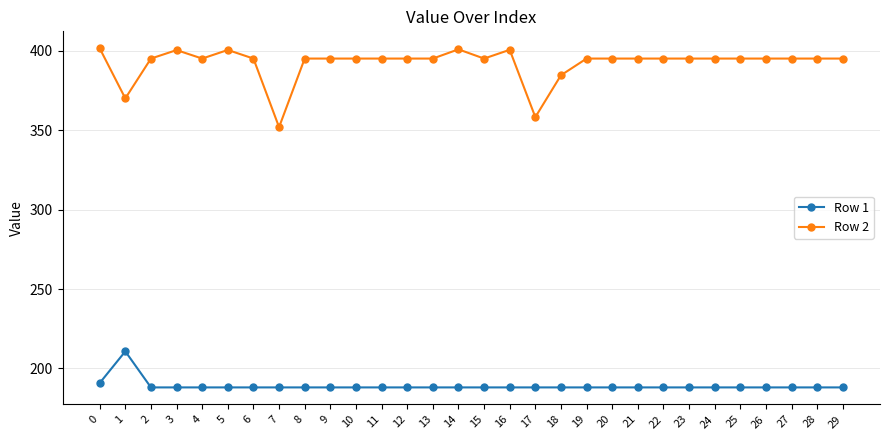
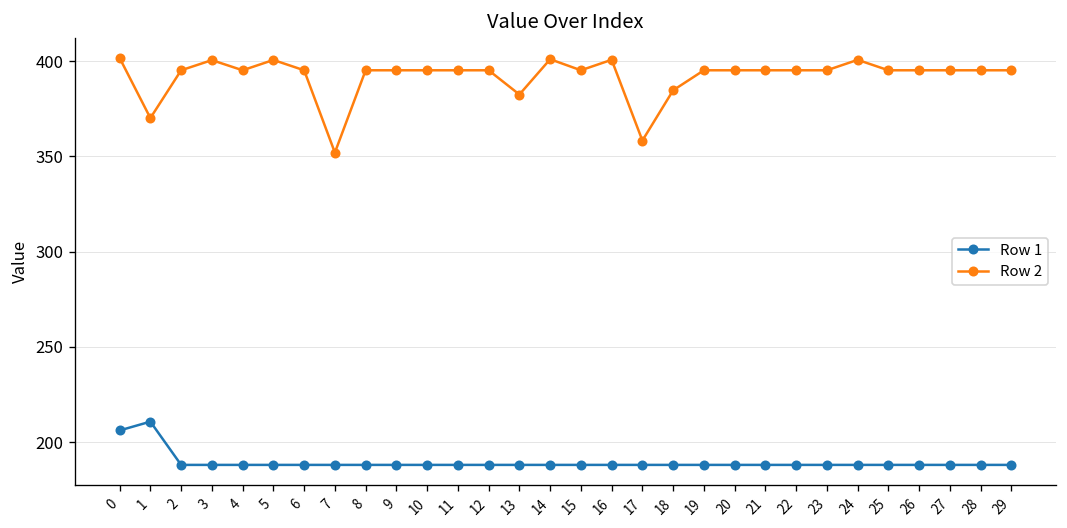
Row 1, 0: 191 -> 206
Row 2, 13: 395 -> 382
Row 2, 24: 395 -> 401
